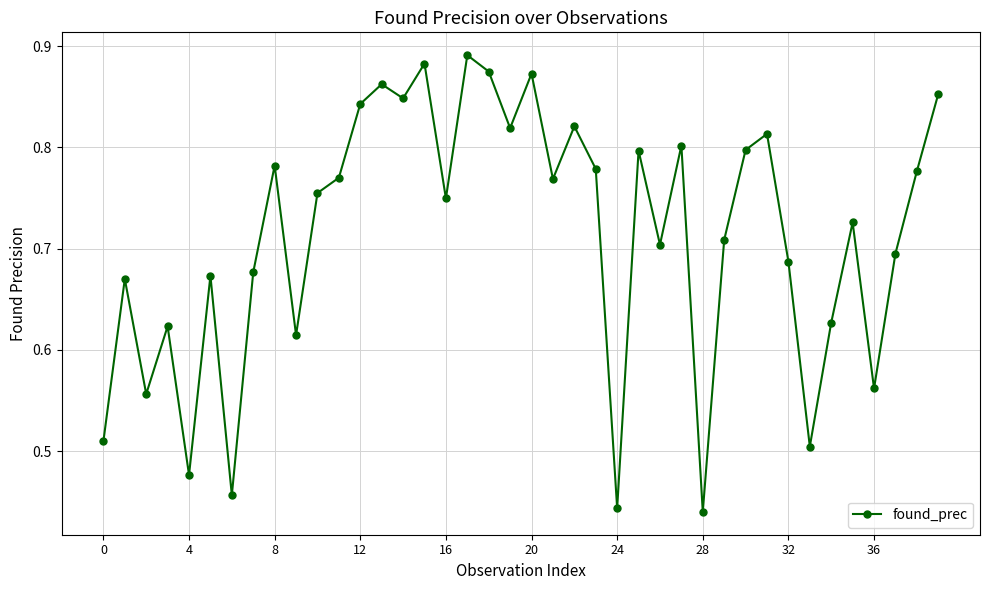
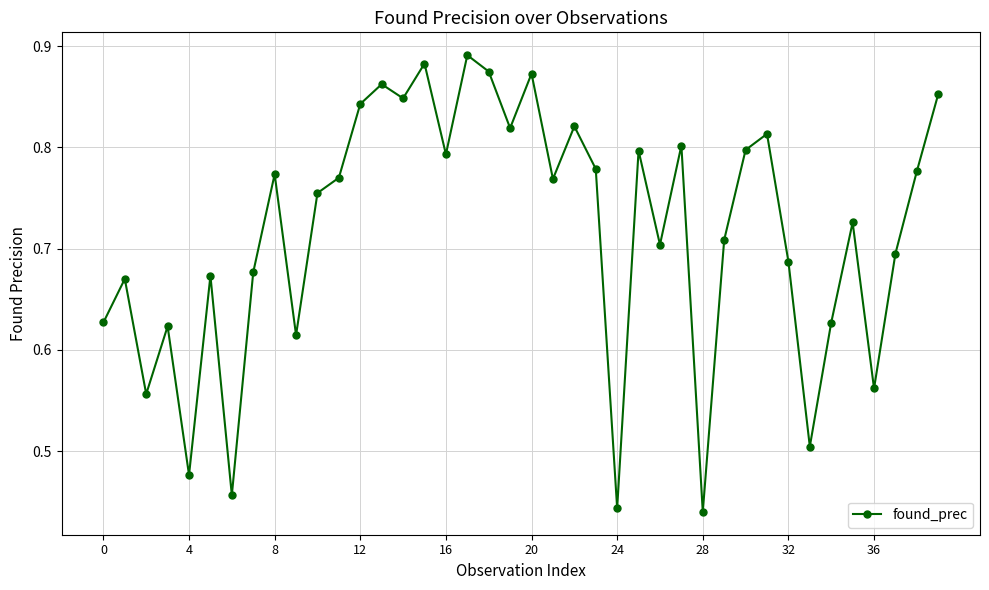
0: 0.510 -> 0.627
8: 0.782 -> 0.774
16: 0.750 -> 0.793
